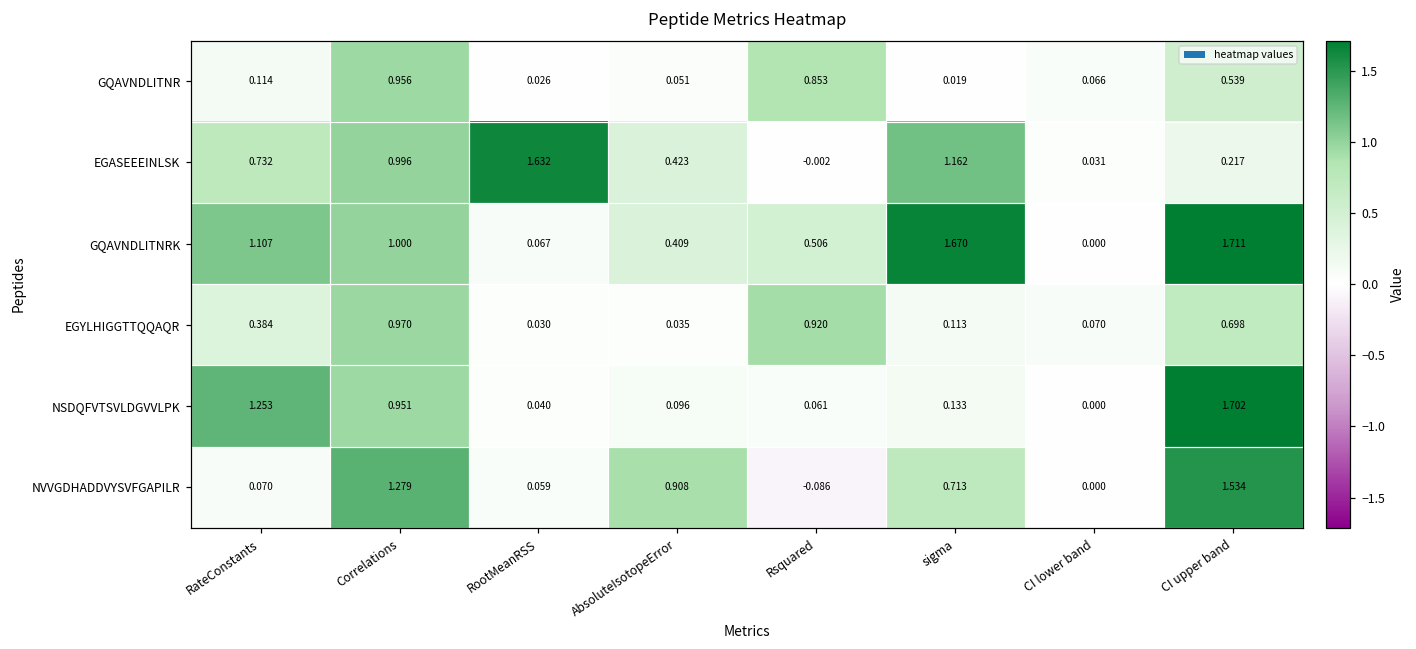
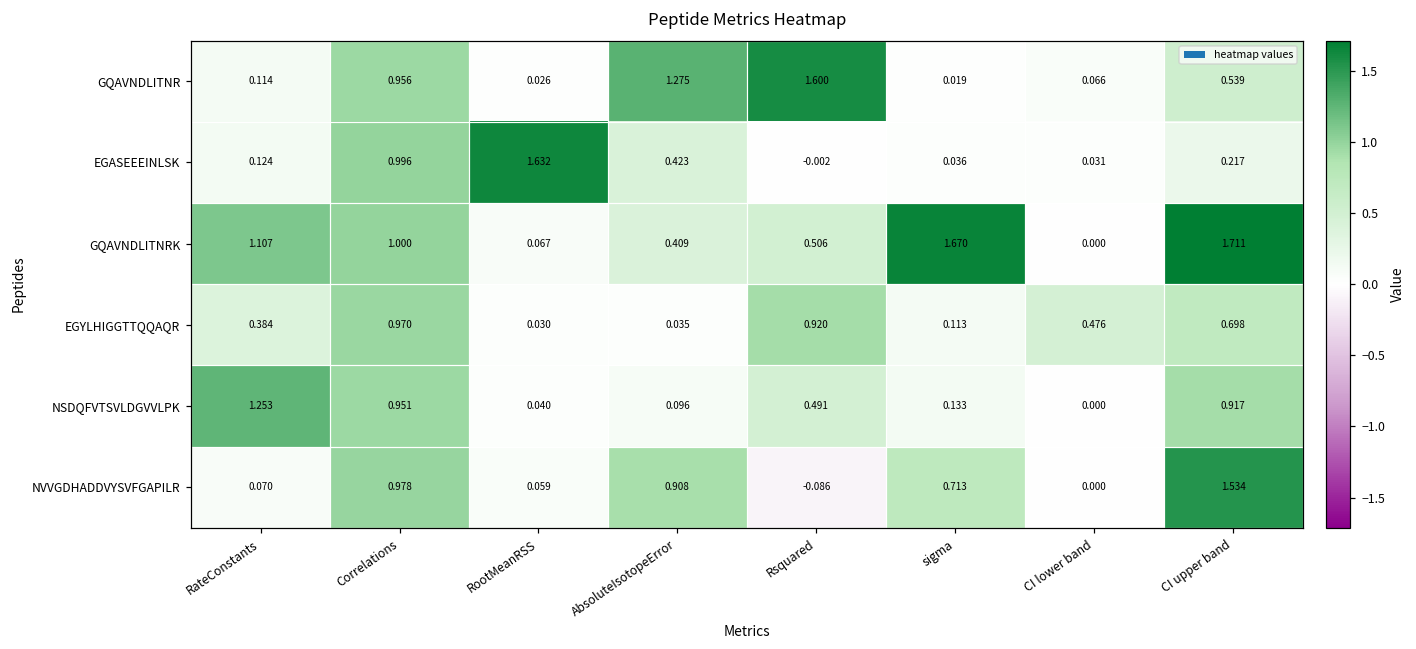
GQAVNDLITNR, AbsoluteIsotopeError: 0.051 -> 1.275
GQAVNDLITNR, Rsquared: 0.853 -> 1.600
EGASEEEINLSK, RateConstants: 0.732 -> 0.124
EGASEEEINLSK, sigma: 1.162 -> 0.036
EGYLHIGGTTQQAQR, CI lower band: 0.070 -> 0.476
NSDQFVTSVLDGVVLPK, Rsquared: 0.061 -> 0.491
NSDQFVTSVLDGVVLPK, CI upper band: 1.702 -> 0.917
NVVGDHADDVYSVFGAPILR, Correlations: 1.279 -> 0.978
